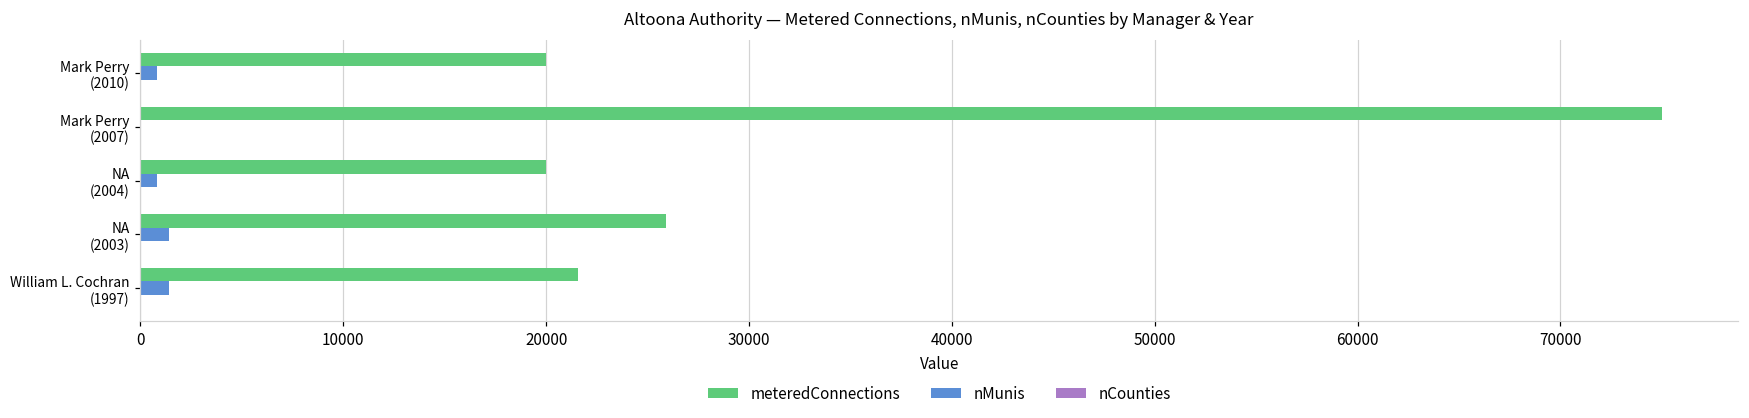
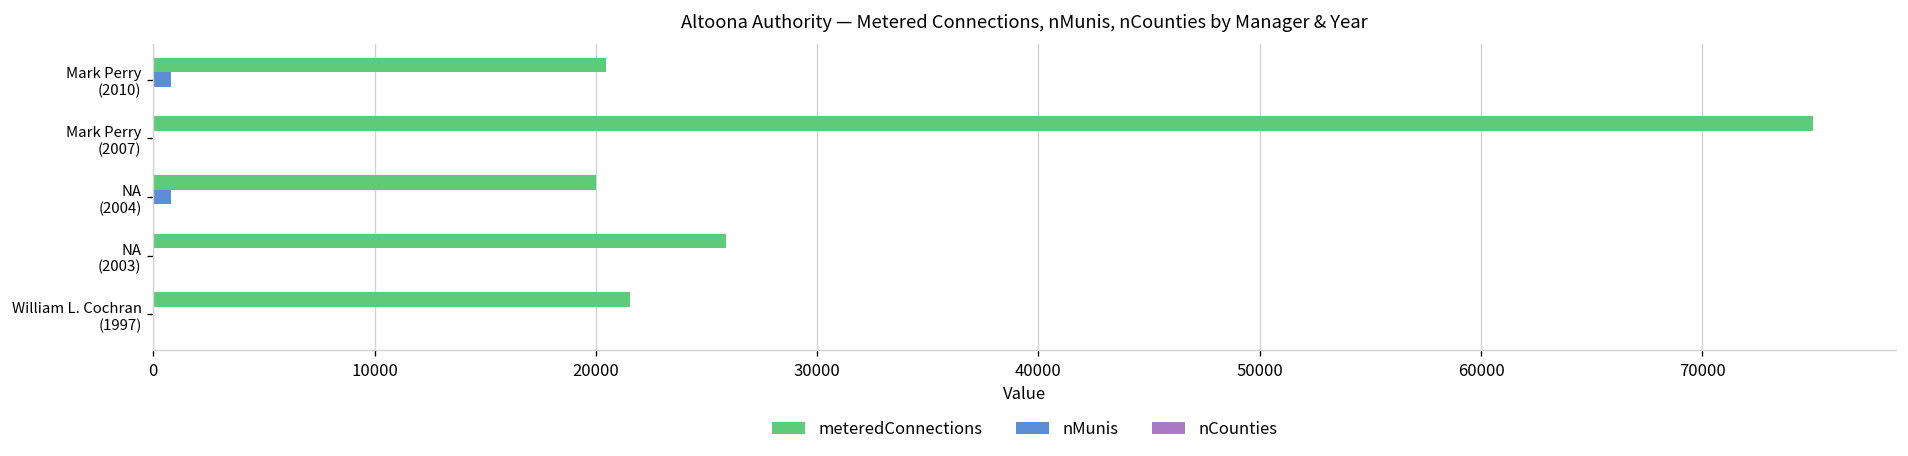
meteredConnections, Mark Perry (2010): 20000 -> 20500
nMunis, NA (2003): 1400 -> 0
nMunis, William L. Cochran (1997): 1400 -> 0
